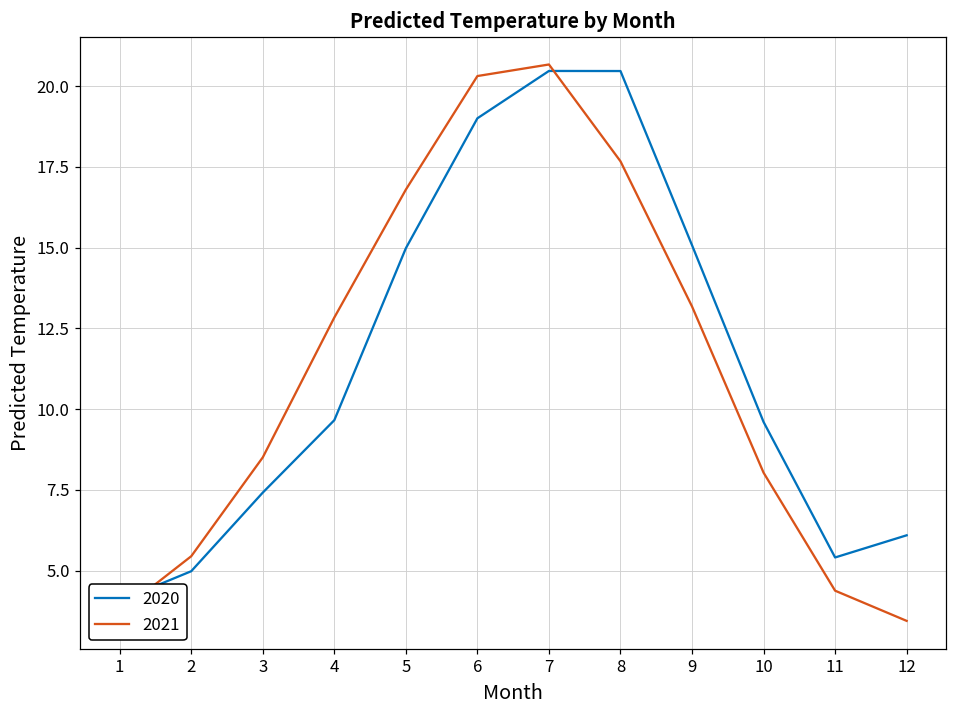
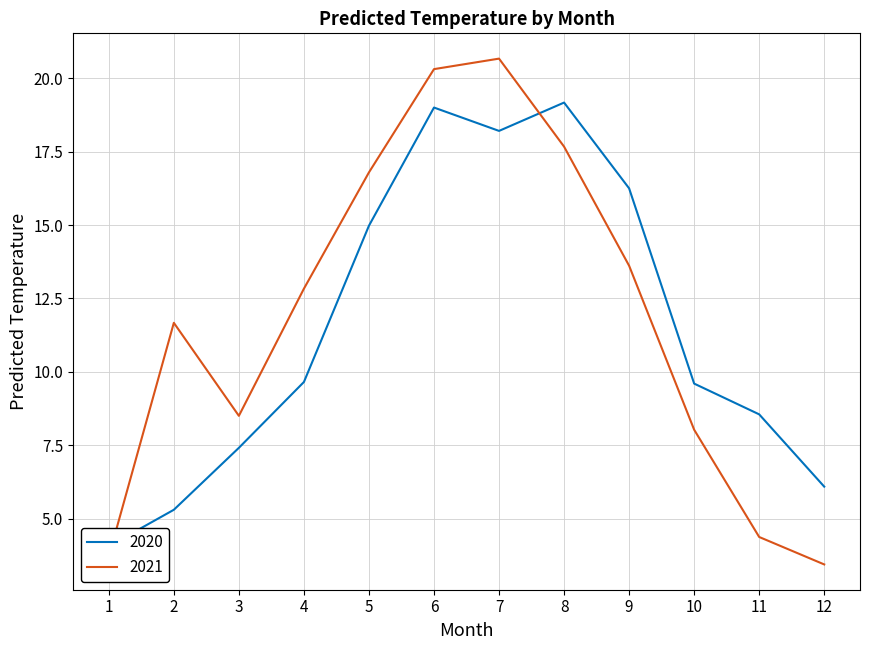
2020, 2: 5.0 -> 5.3
2021, 2: 5.4 -> 11.7
2020, 7: 20.5 -> 18.2
2020, 8: 20.5 -> 19.2
2020, 9: 15.1 -> 16.2
2021, 9: 13.2 -> 13.6
2020, 11: 5.4 -> 8.6
